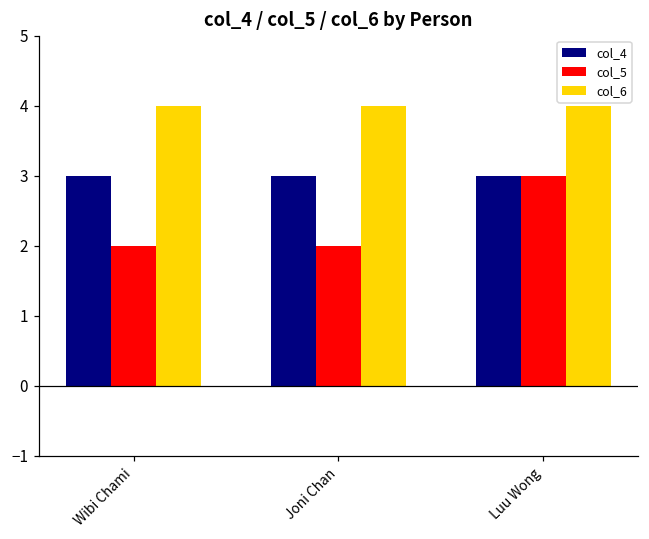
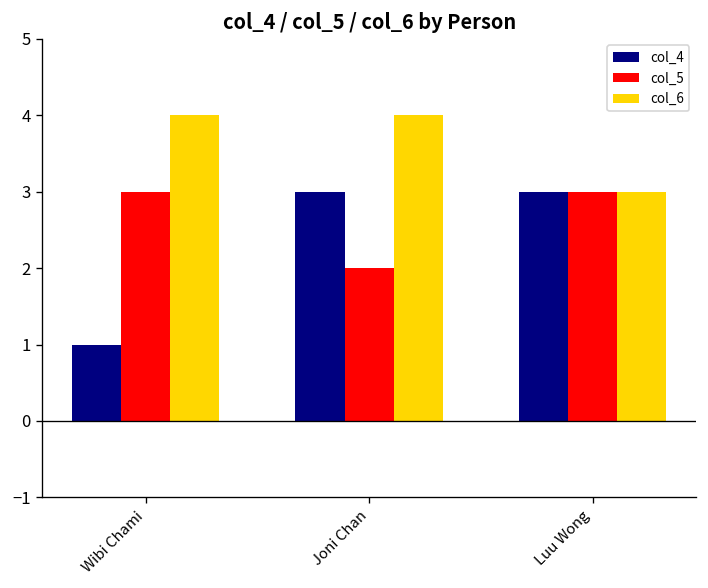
col_4, Wibi Chami: 3 -> 1
col_5, Wibi Chami: 2 -> 3
col_6, Luu Wong: 4 -> 3
